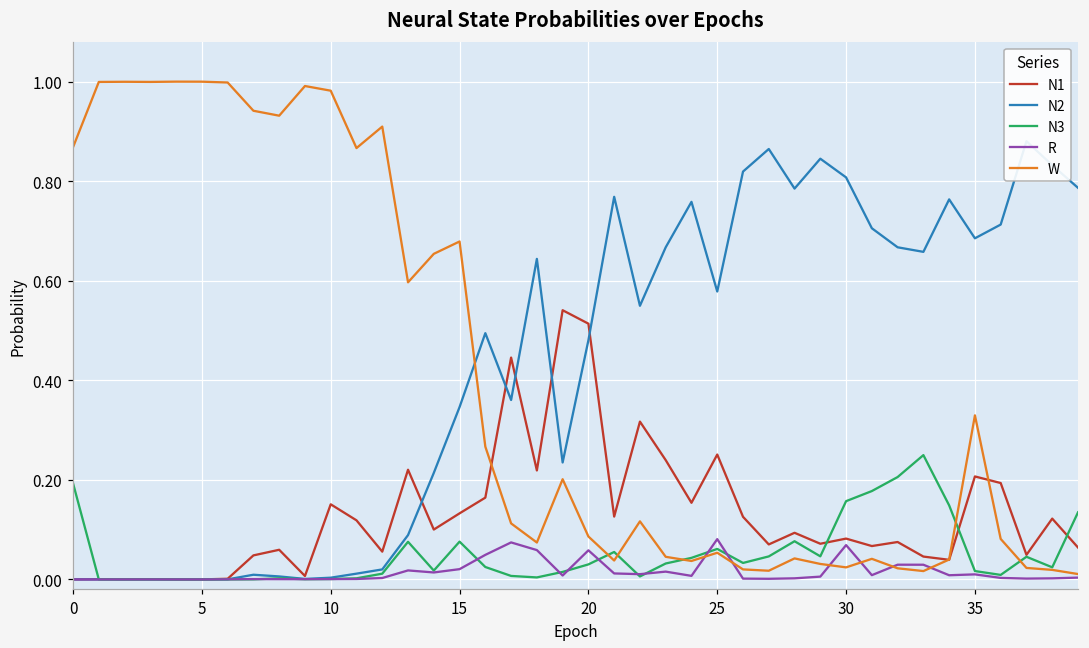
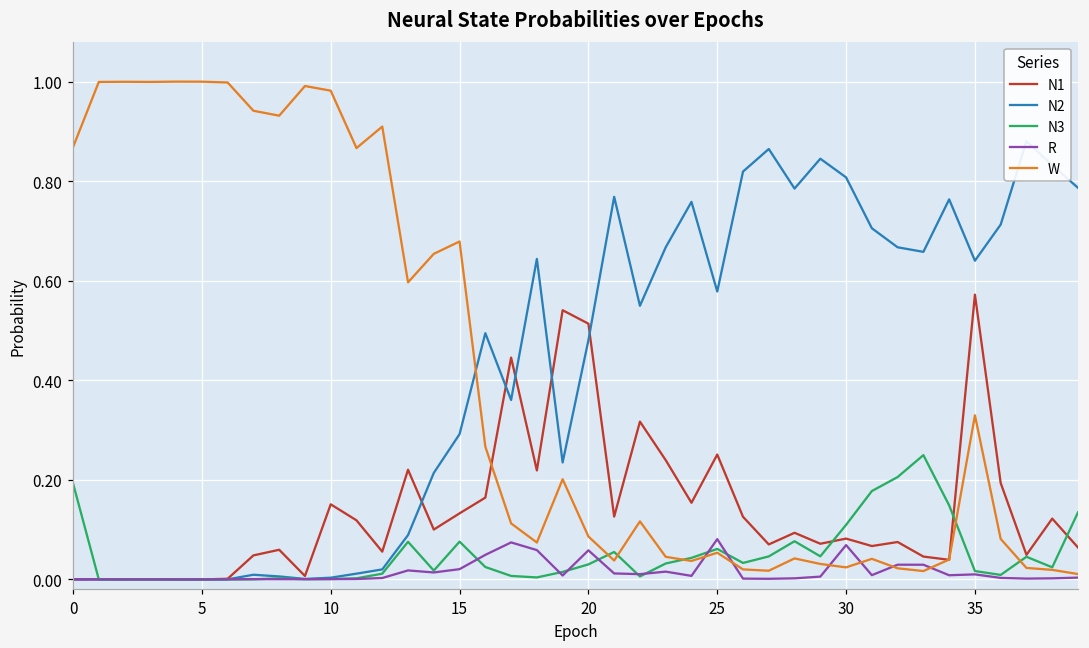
N2, 15: 0.35 -> 0.29
N3, 30: 0.16 -> 0.11
N1, 35: 0.21 -> 0.57
N2, 35: 0.69 -> 0.64
